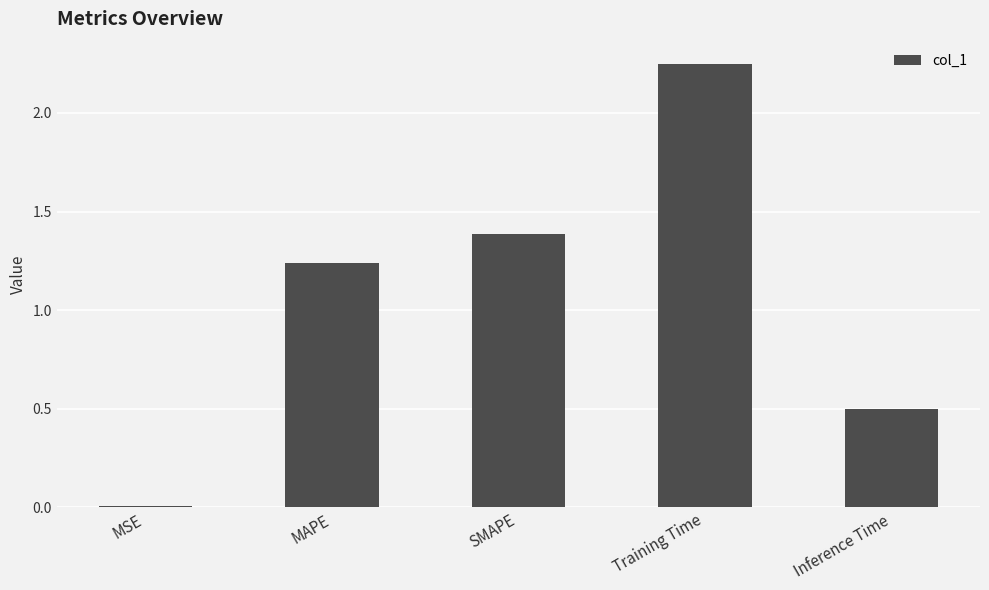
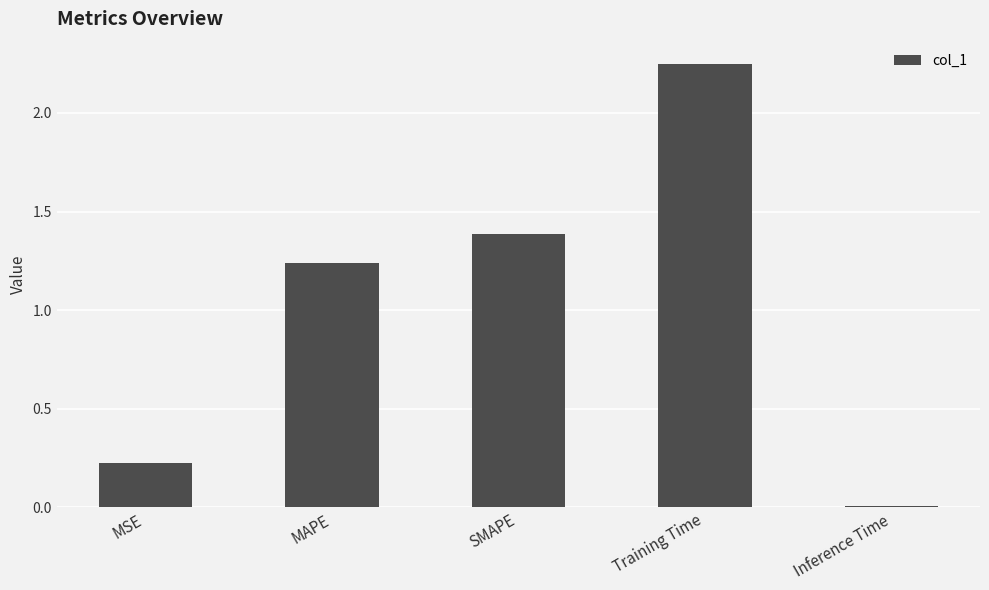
MSE: 0.01 -> 0.23
Inference Time: 0.50 -> 0.01
